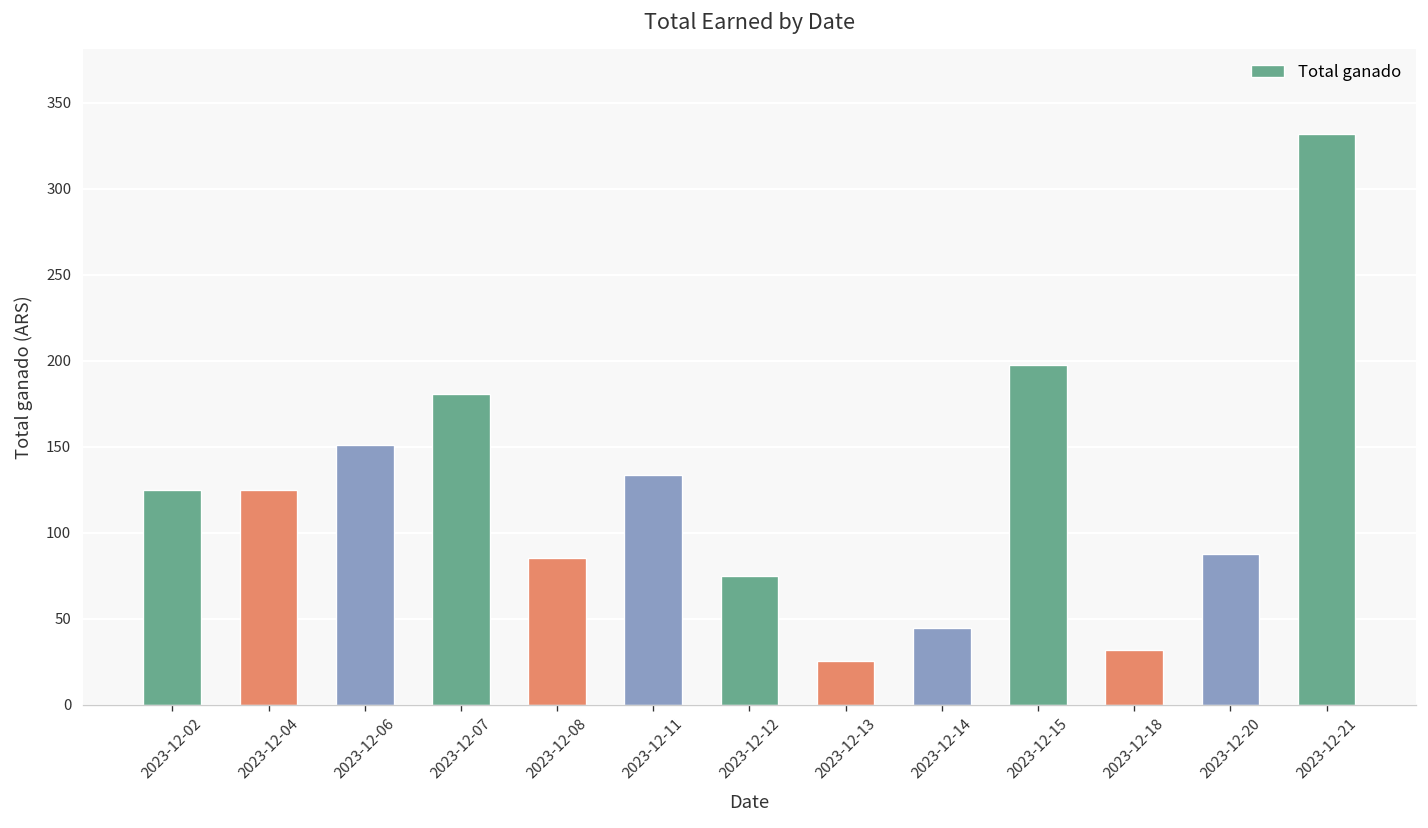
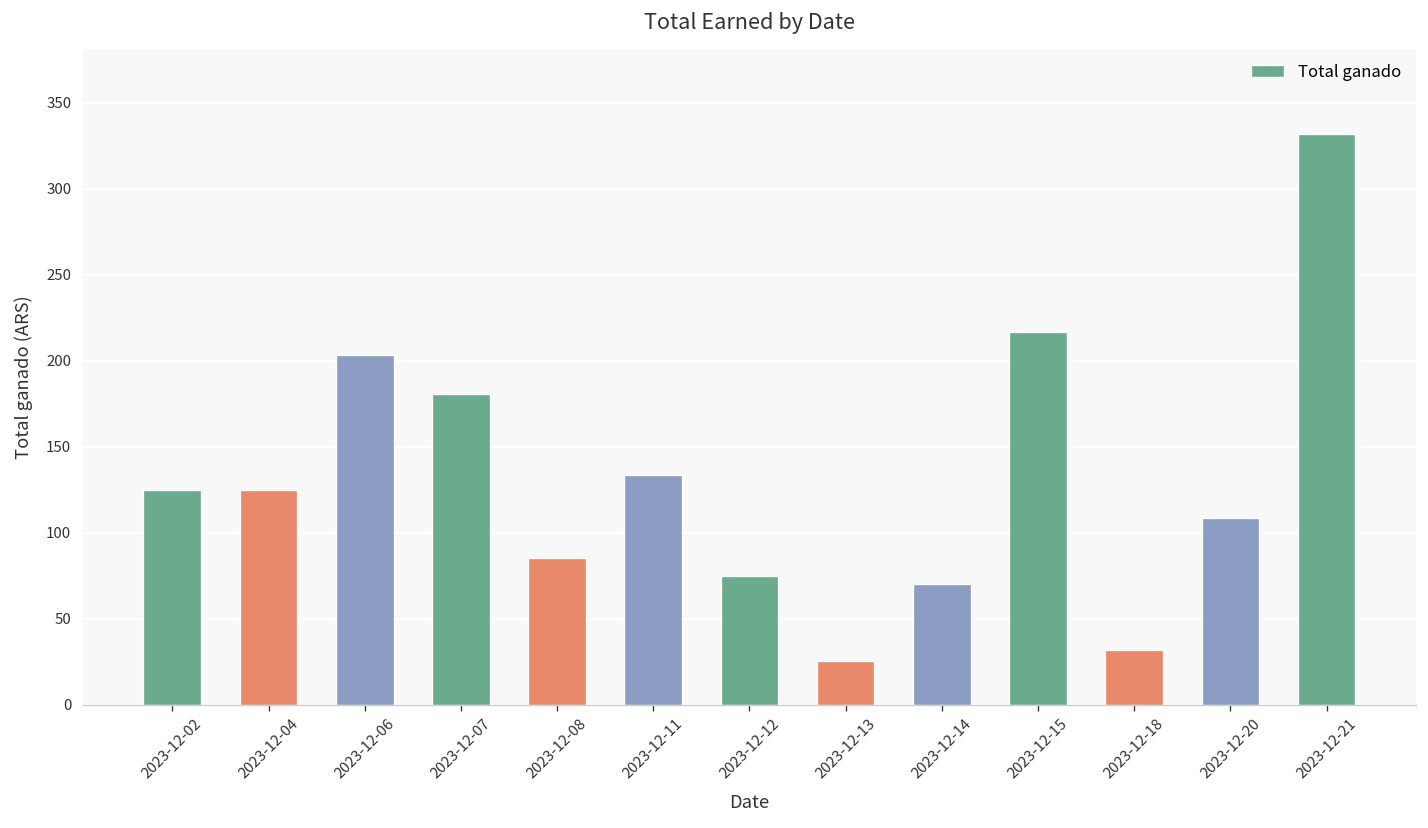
2023-12-06: 151 -> 203
2023-12-14: 45 -> 70
2023-12-15: 197 -> 217
2023-12-20: 87 -> 108
